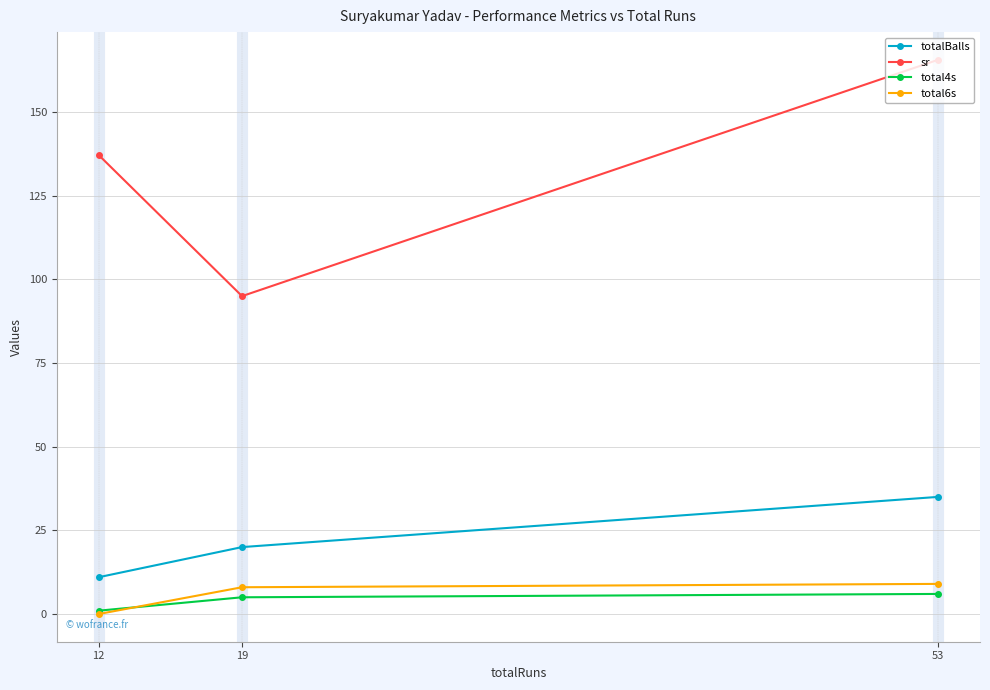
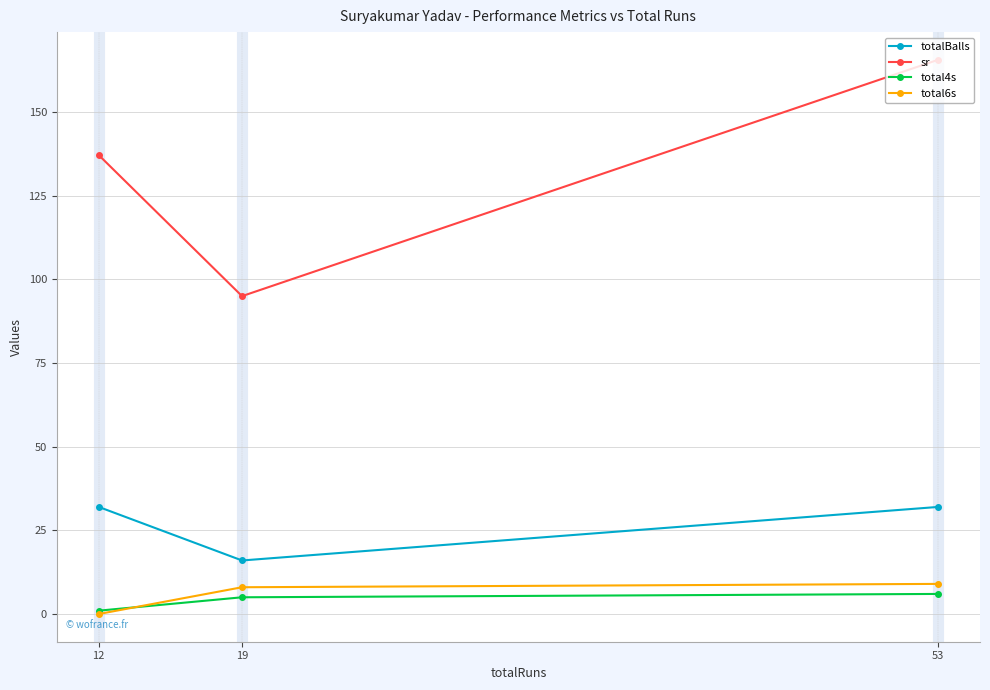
totalBalls, 12: 11 -> 32
totalBalls, 19: 20 -> 16
totalBalls, 53: 35 -> 32
